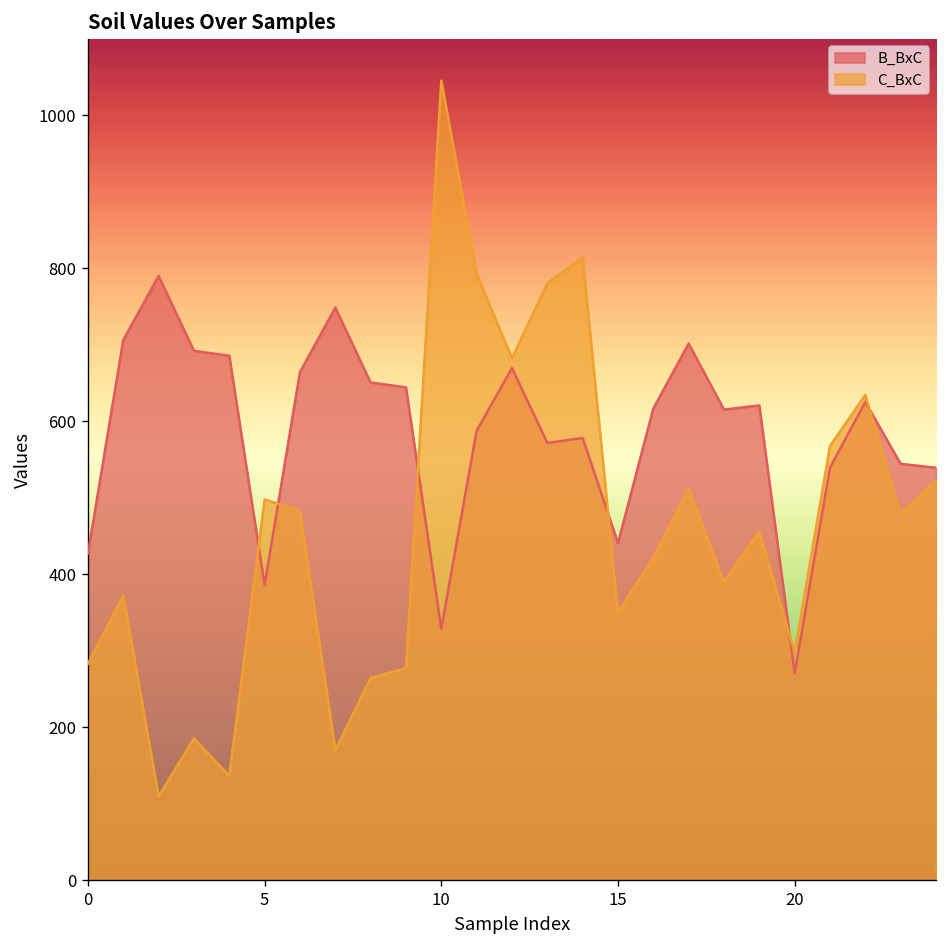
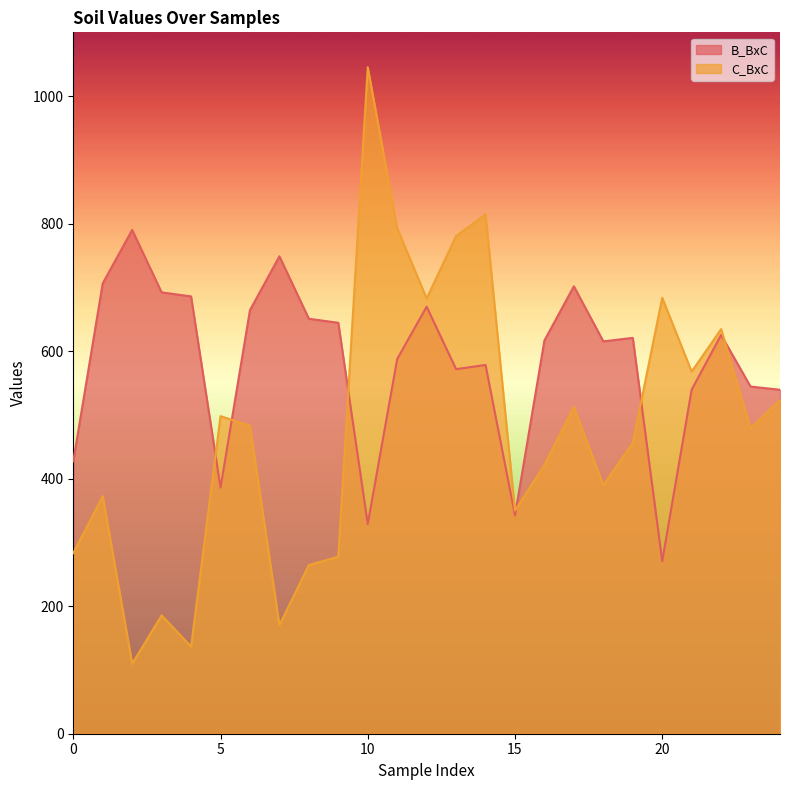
B_BxC, 15: 440 -> 340
C_BxC, 20: 300 -> 680
